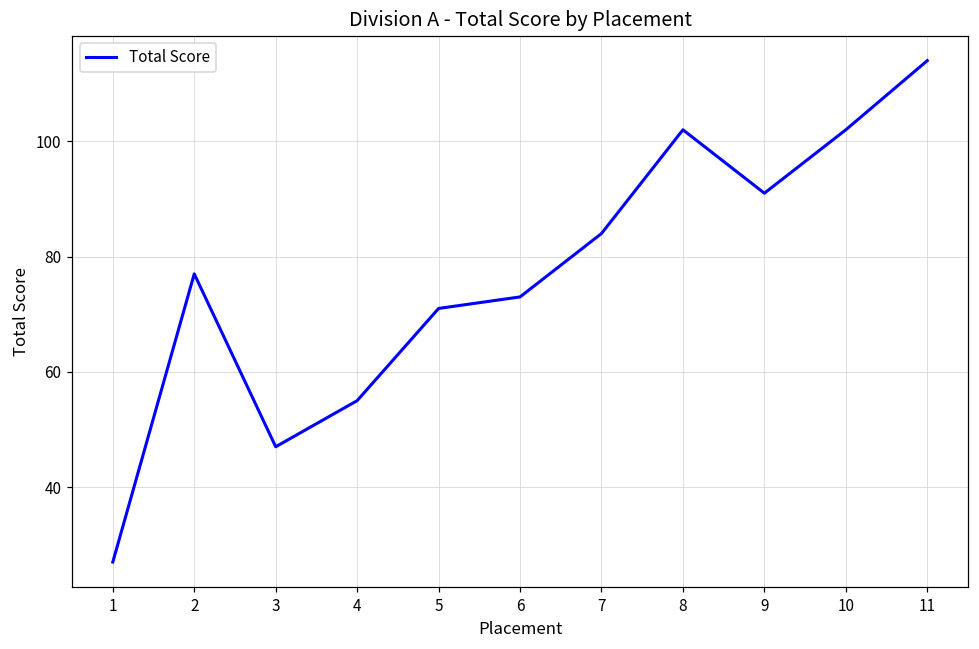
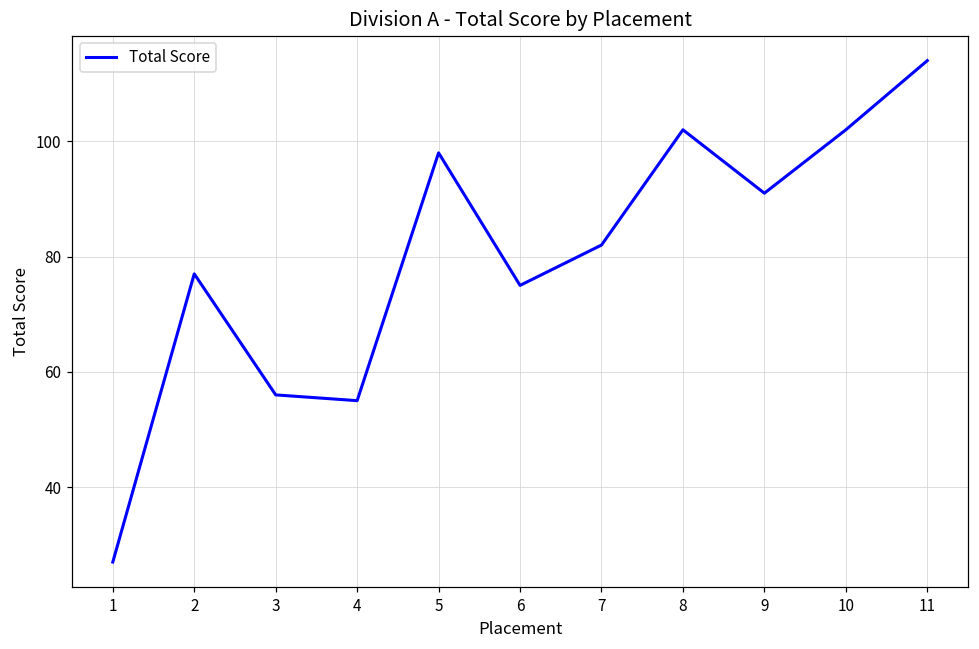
3: 47 -> 56
5: 71 -> 98
6: 73 -> 75
7: 84 -> 82
